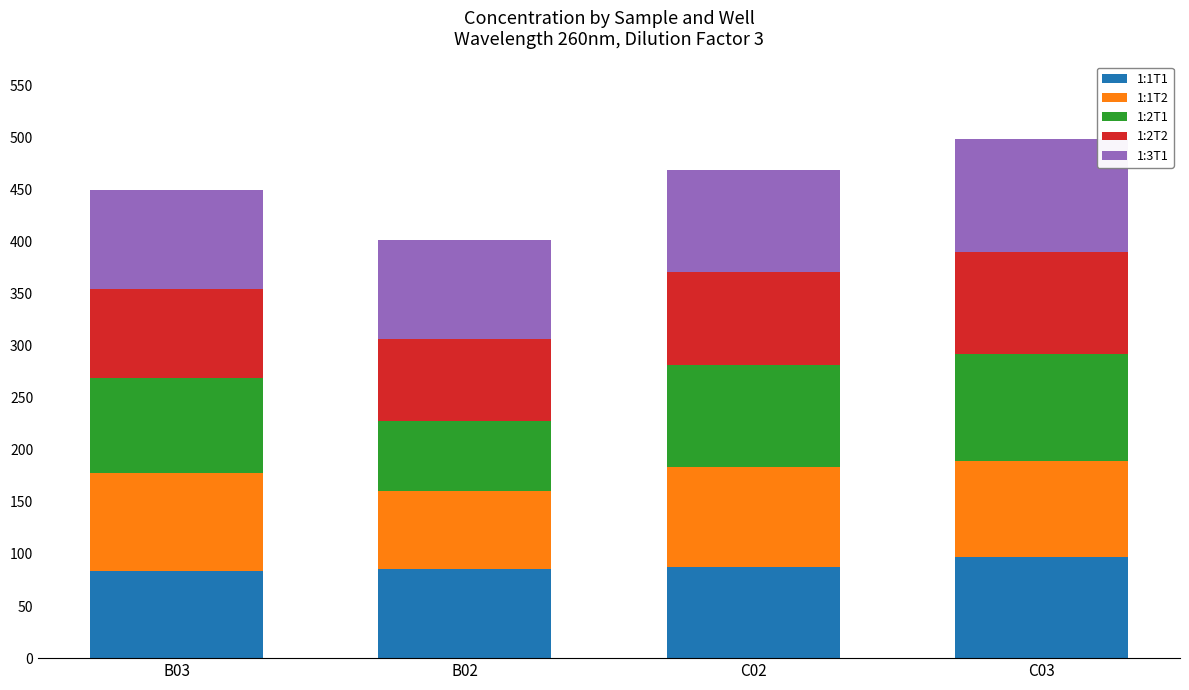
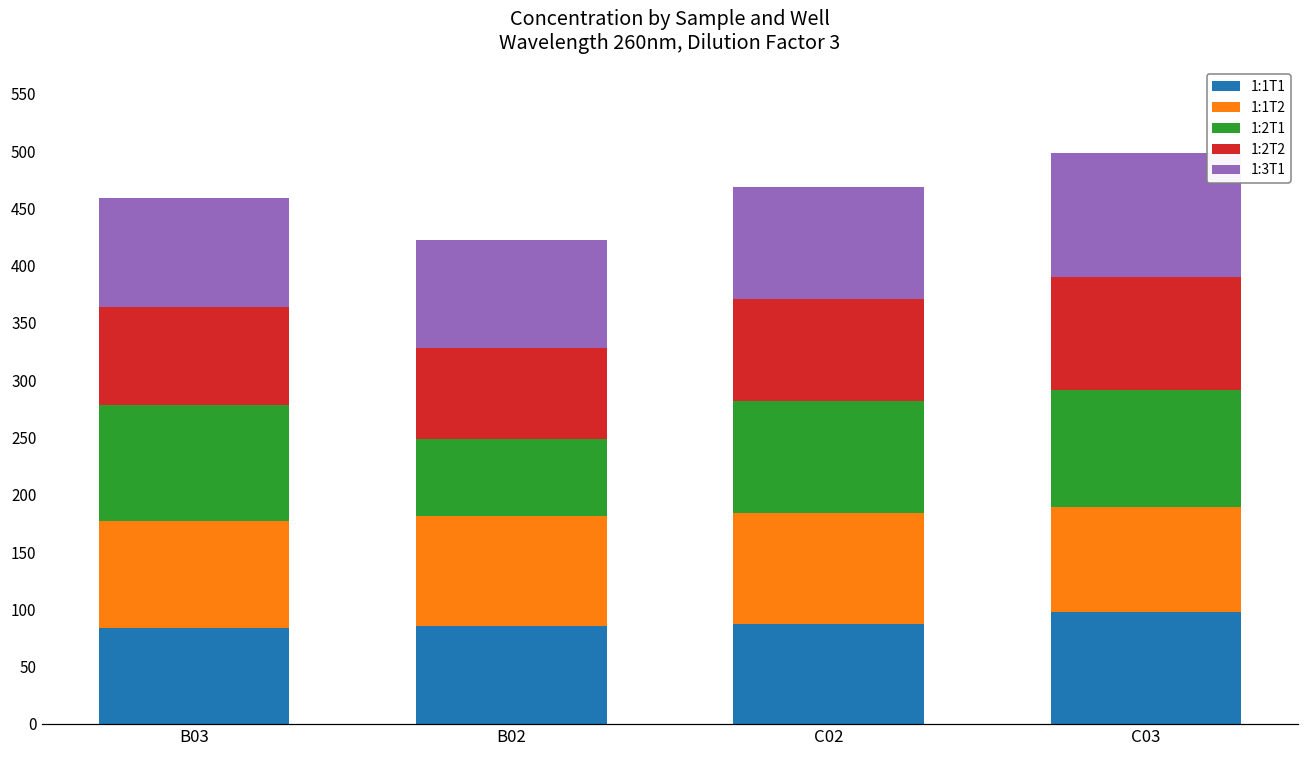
1:2T1, B03: 92 -> 101
1:1T2, B02: 75 -> 96
